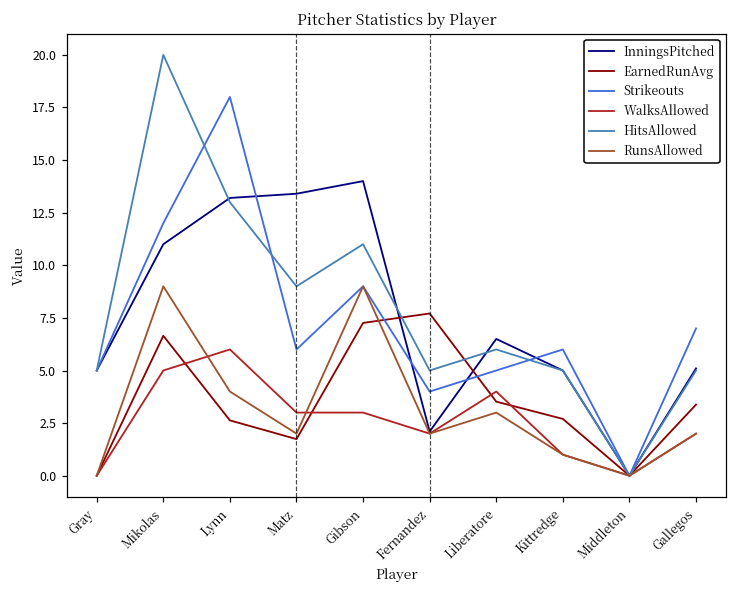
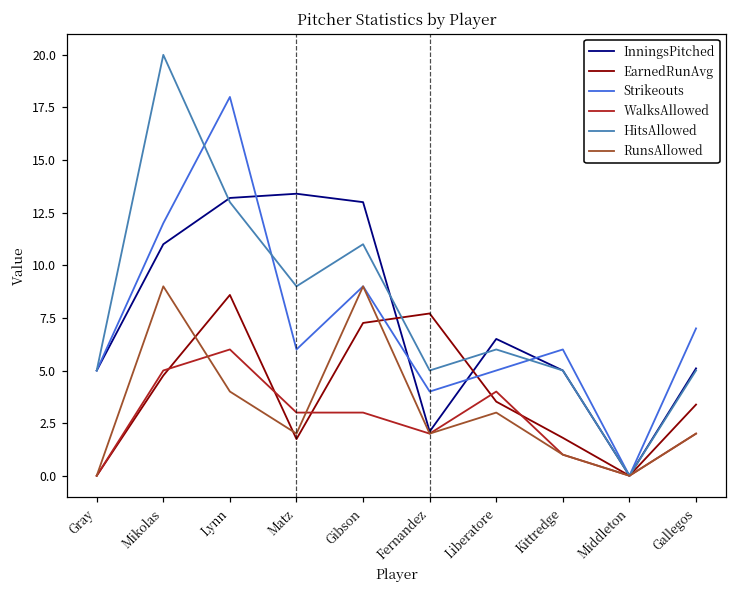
EarnedRunAvg, Mikolas: 6.7 -> 4.8
EarnedRunAvg, Lynn: 2.6 -> 8.6
InningsPitched, Gibson: 14 -> 13
EarnedRunAvg, Kittredge: 2.7 -> 1.8
